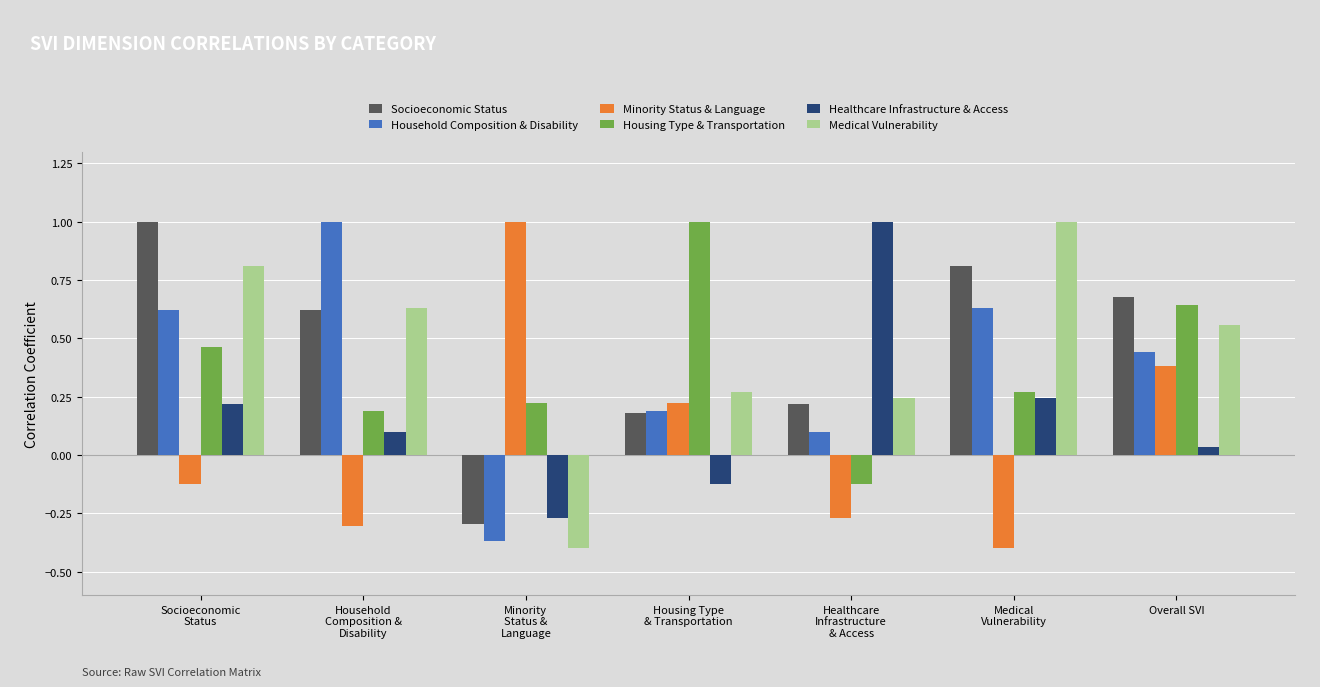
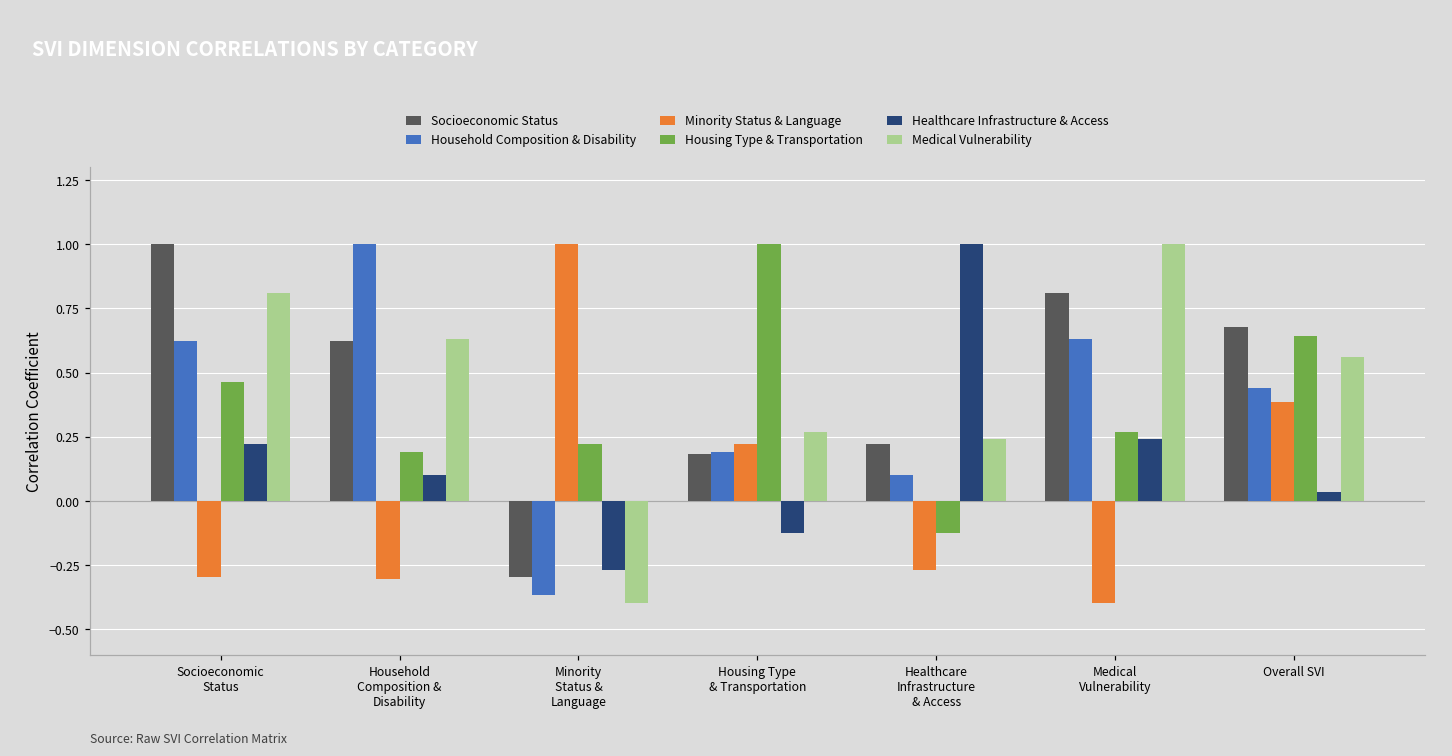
Minority Status & Language, Socioeconomic Status: -0.12 -> -0.30
